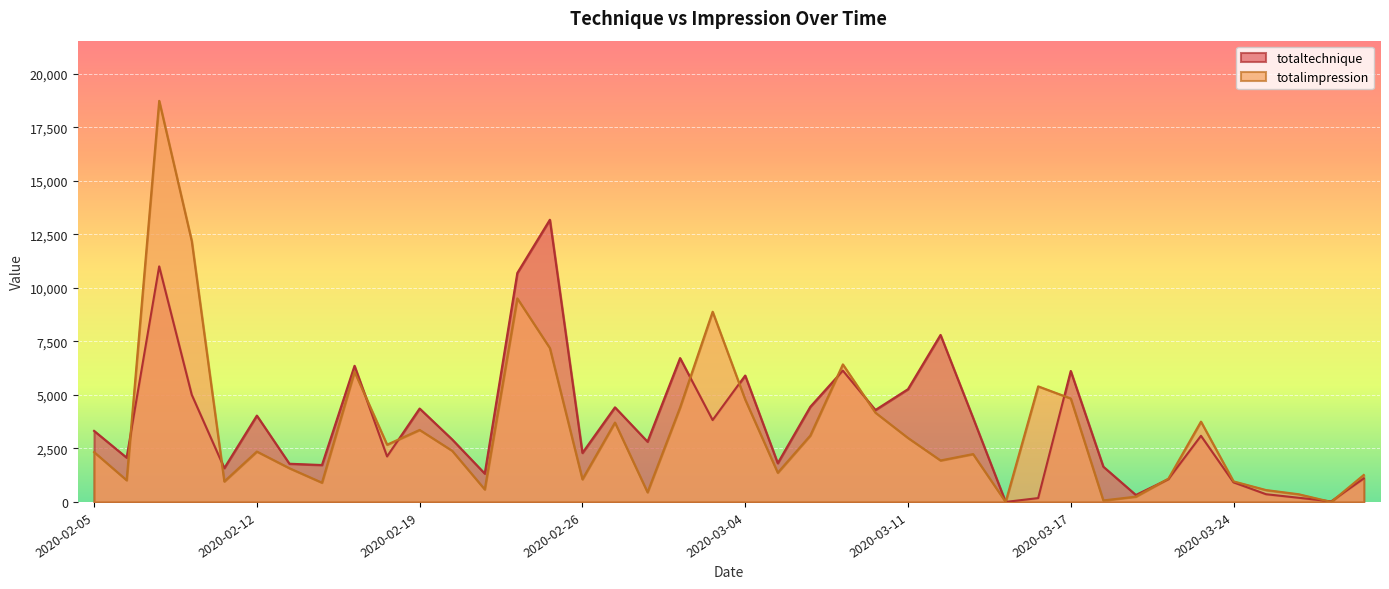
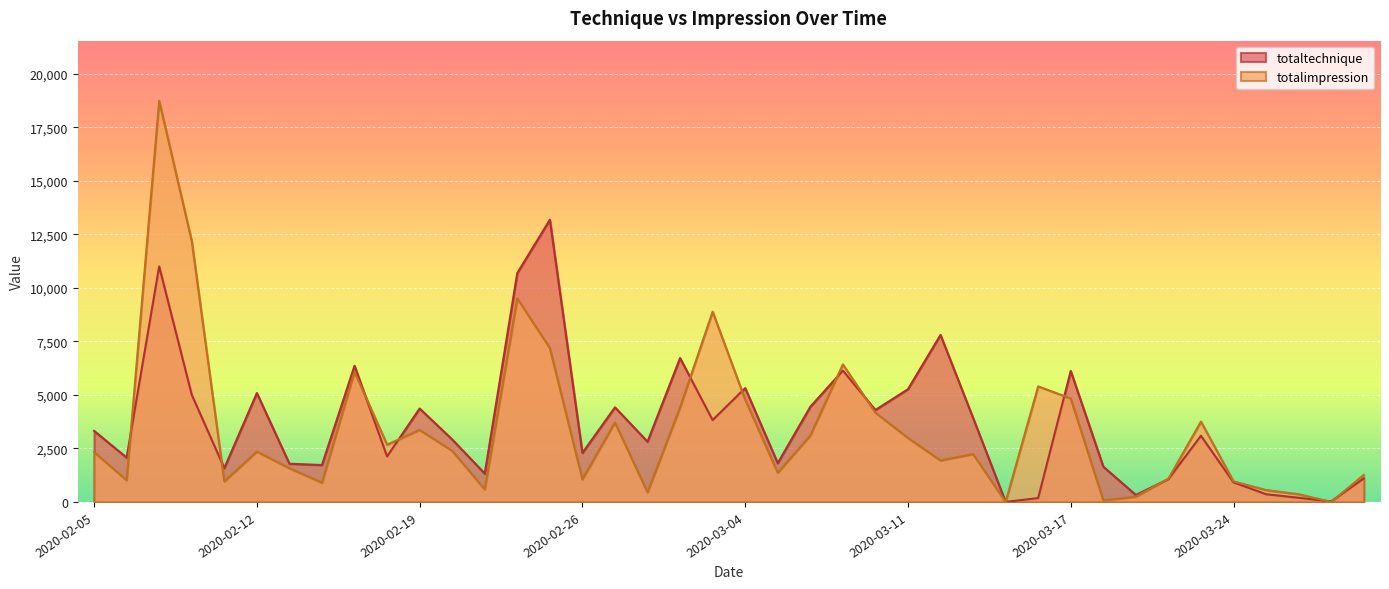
totaltechnique, 2020-02-12: 4,000 -> 5,100
totaltechnique, 2020-03-04: 5,900 -> 5,300
